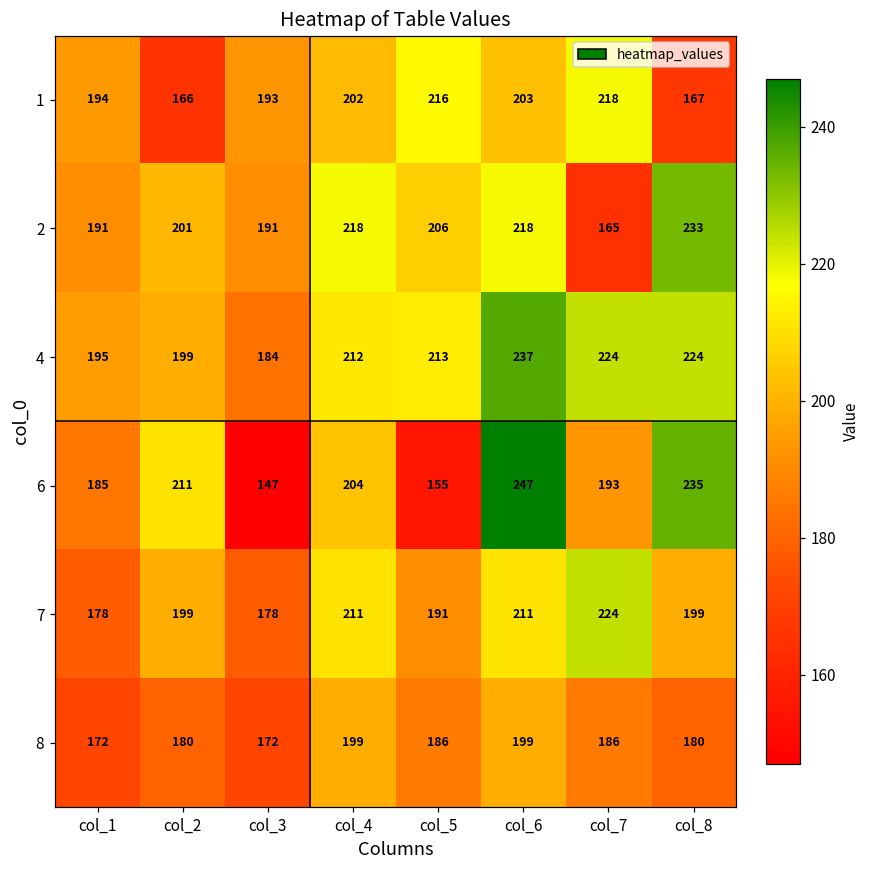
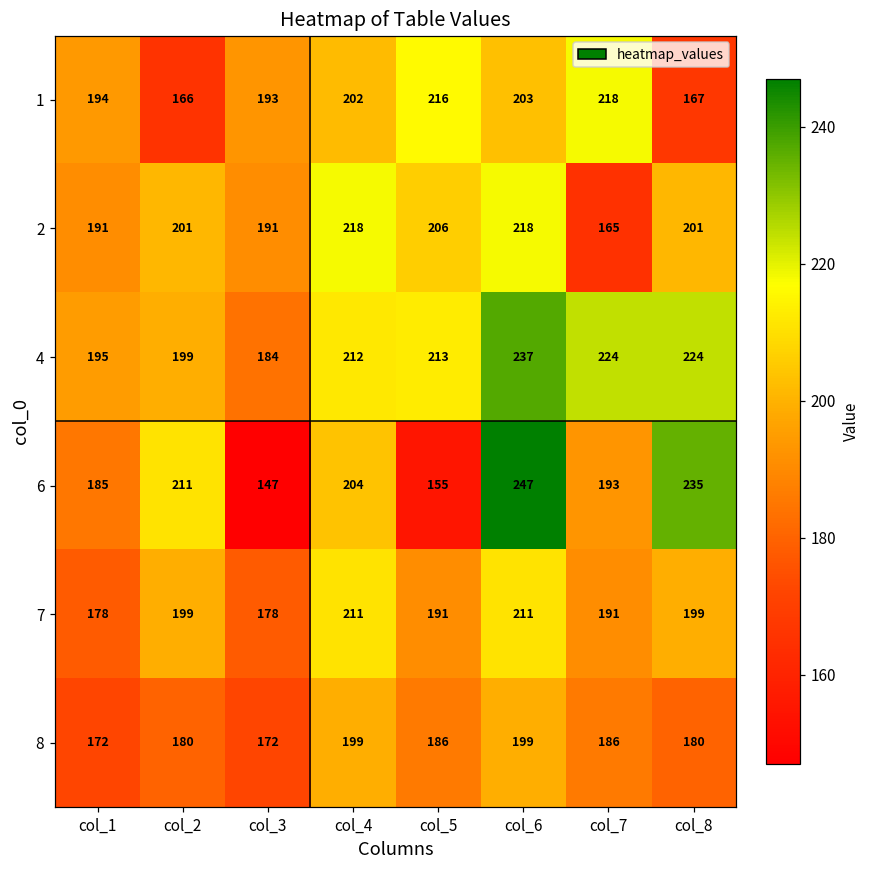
2, col_8: 233 -> 201
7, col_7: 224 -> 191
